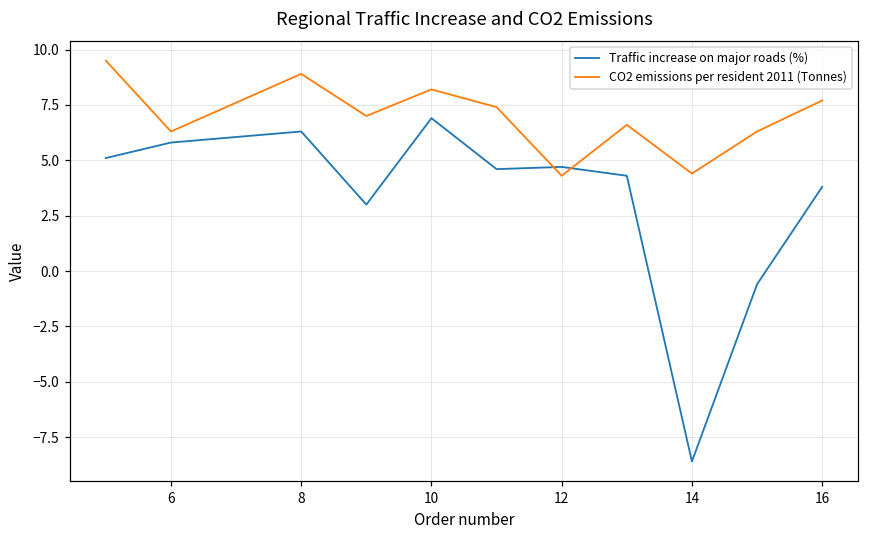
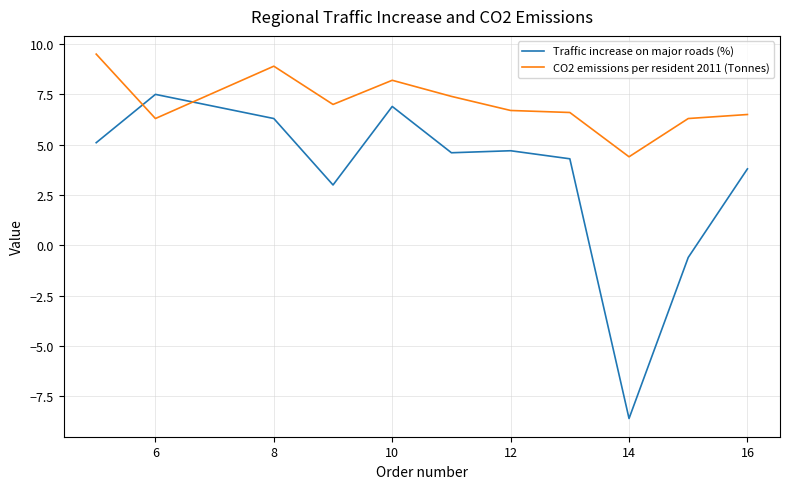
Traffic increase on major roads (%), 6: 5.8 -> 7.5
CO2 emissions per resident 2011 (Tonnes), 12: 4.3 -> 6.7
CO2 emissions per resident 2011 (Tonnes), 16: 7.7 -> 6.5
